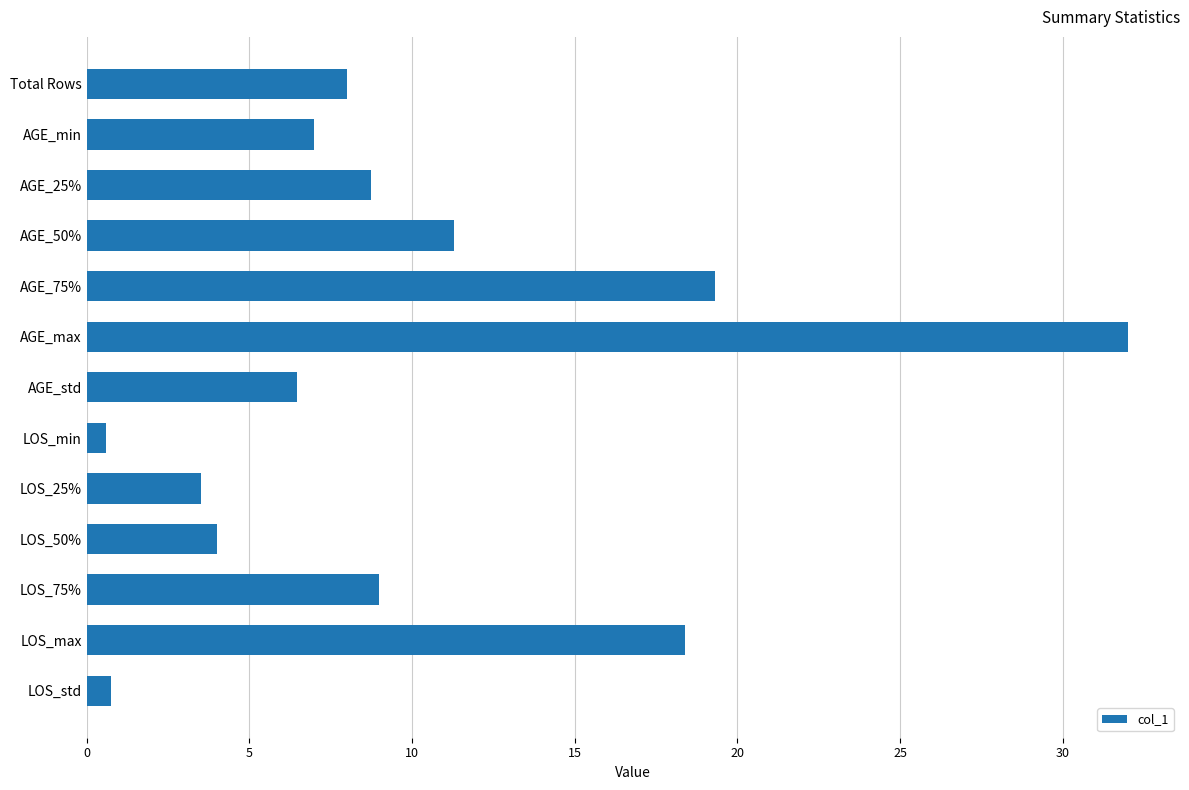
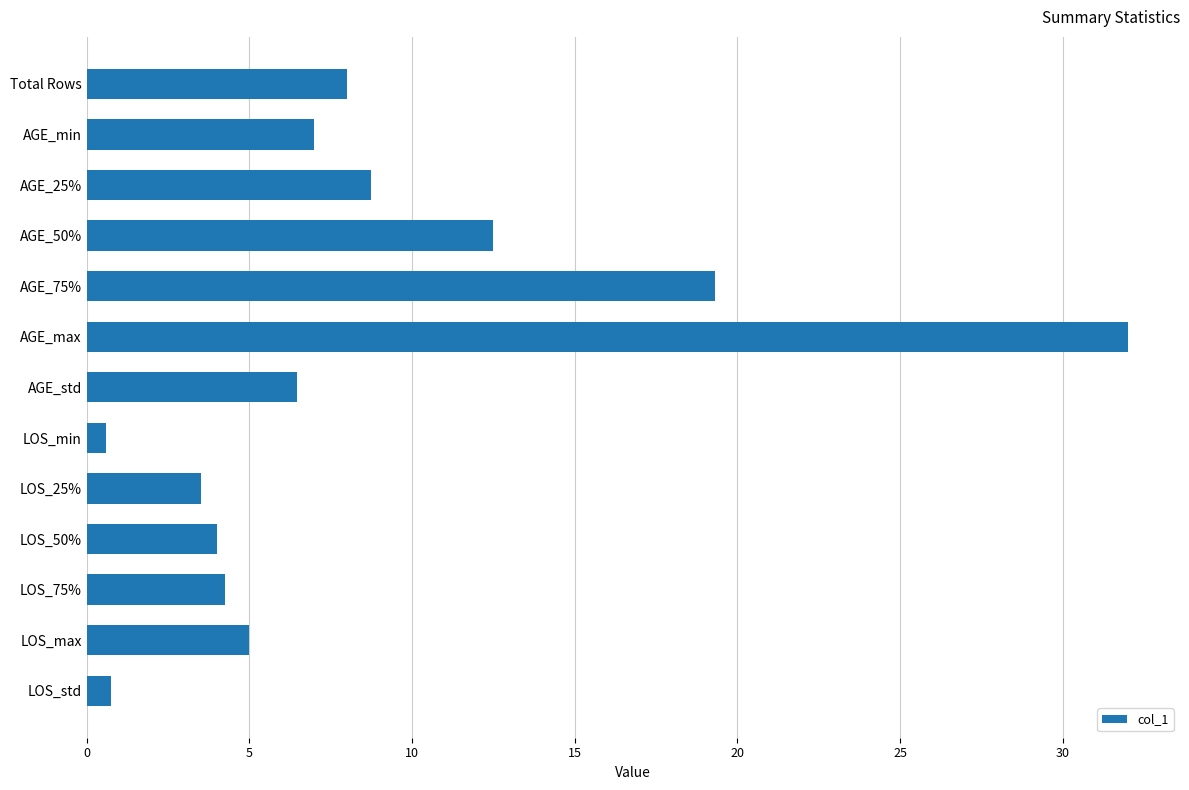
AGE_50%: 11.3 -> 12.5
LOS_75%: 9.0 -> 4.3
LOS_max: 18.4 -> 5.0
